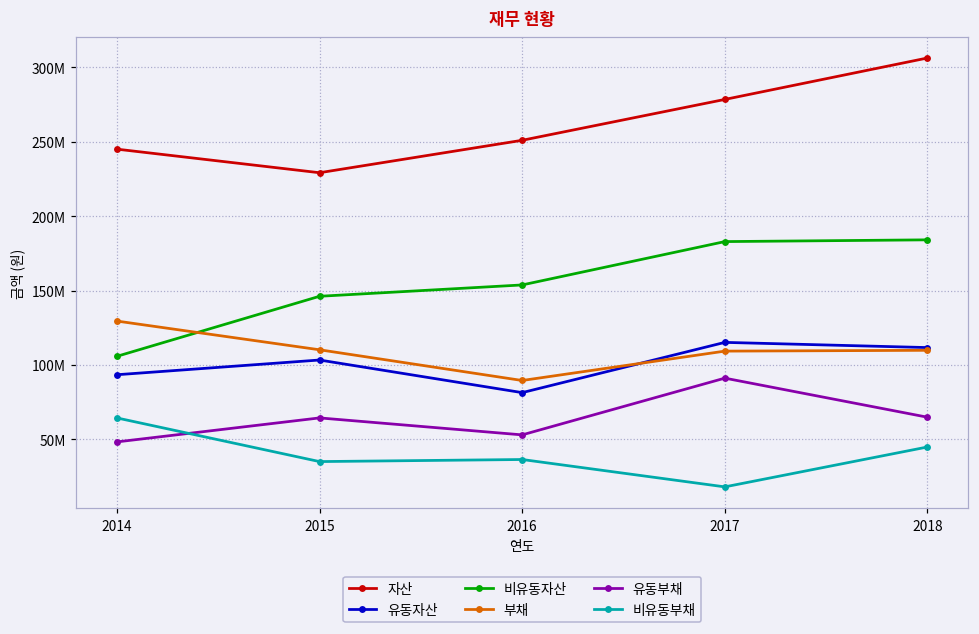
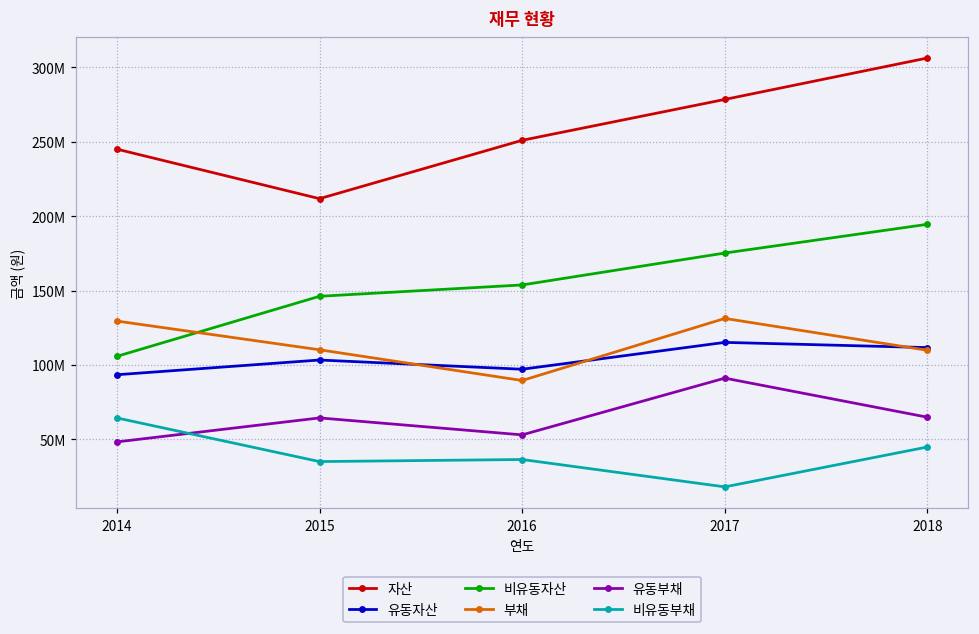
자산, 2015: 229000000 -> 212000000
유동자산, 2016: 81000000 -> 97000000
비유동자산, 2017: 183000000 -> 175000000
부채, 2017: 109000000 -> 131000000
비유동자산, 2018: 184000000 -> 195000000
